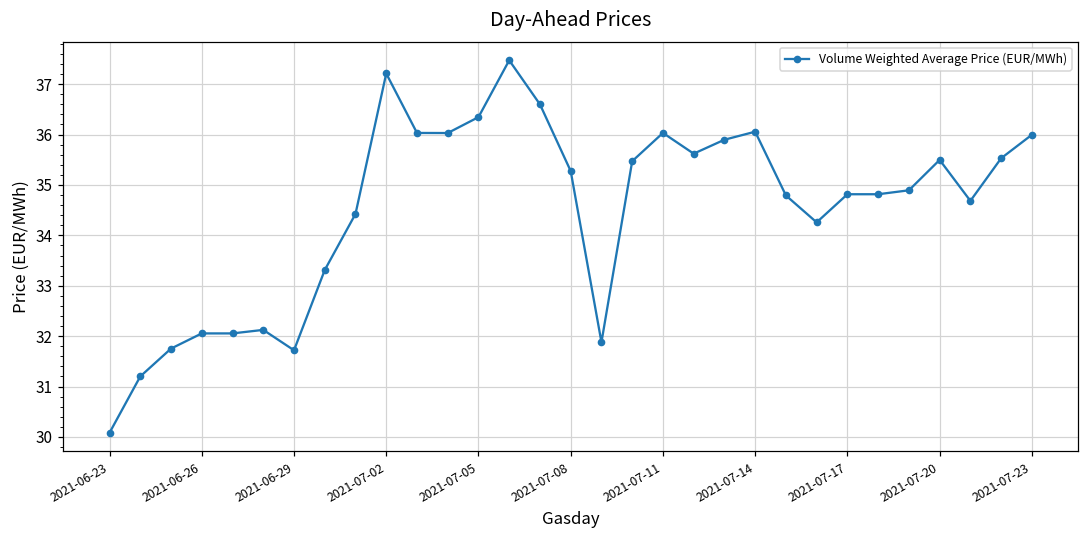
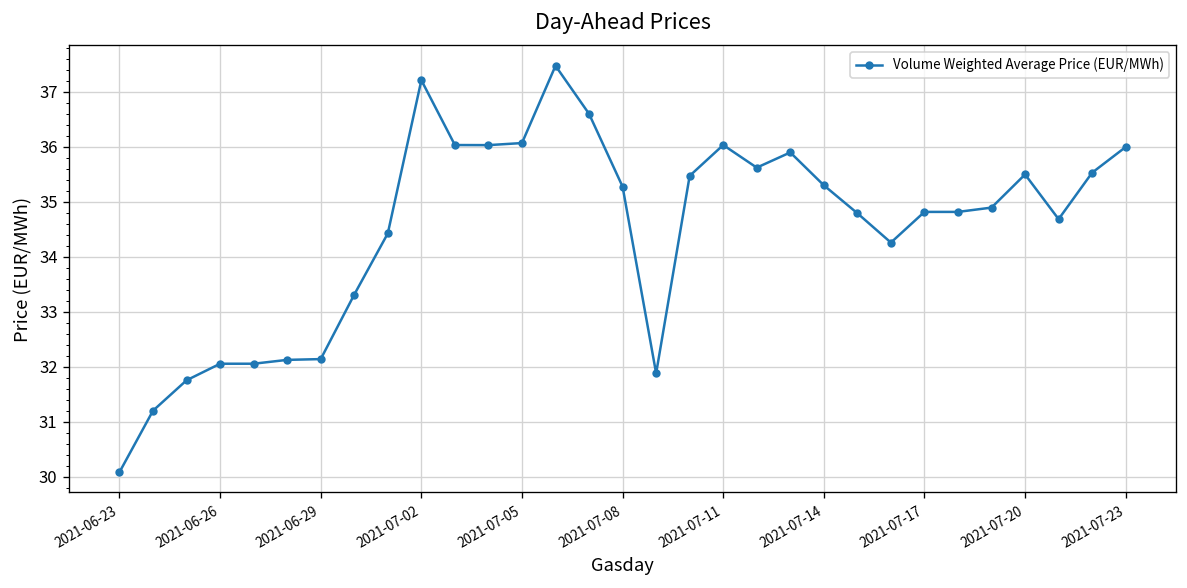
2021-06-29: 31.7 -> 32.1
2021-07-05: 36.3 -> 36.1
2021-07-14: 36.1 -> 35.3
